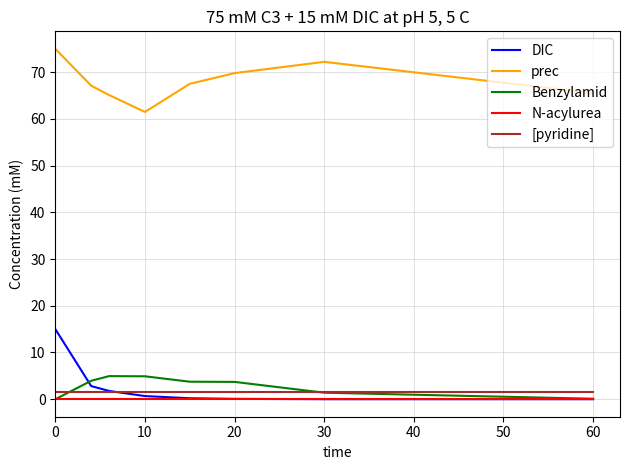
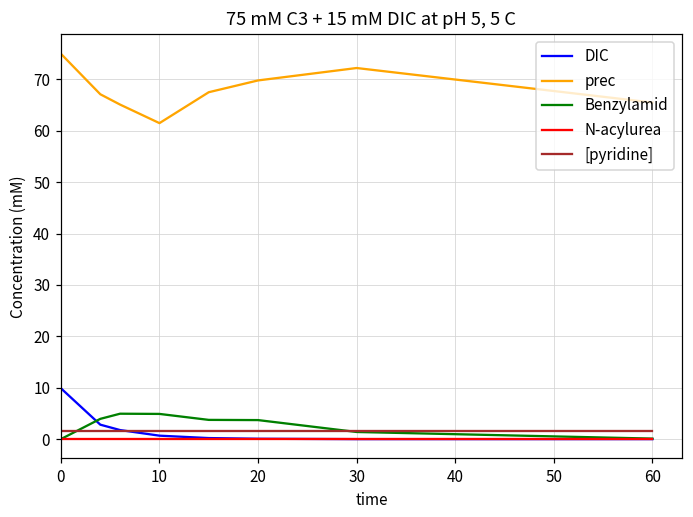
DIC, 0: 15 -> 10
